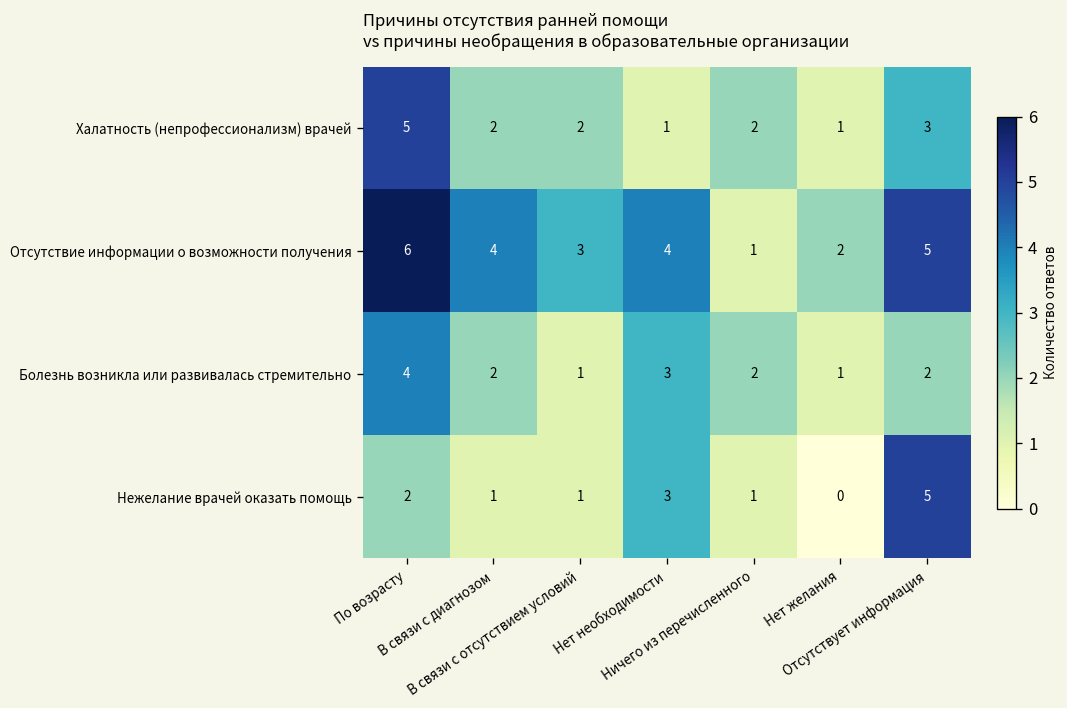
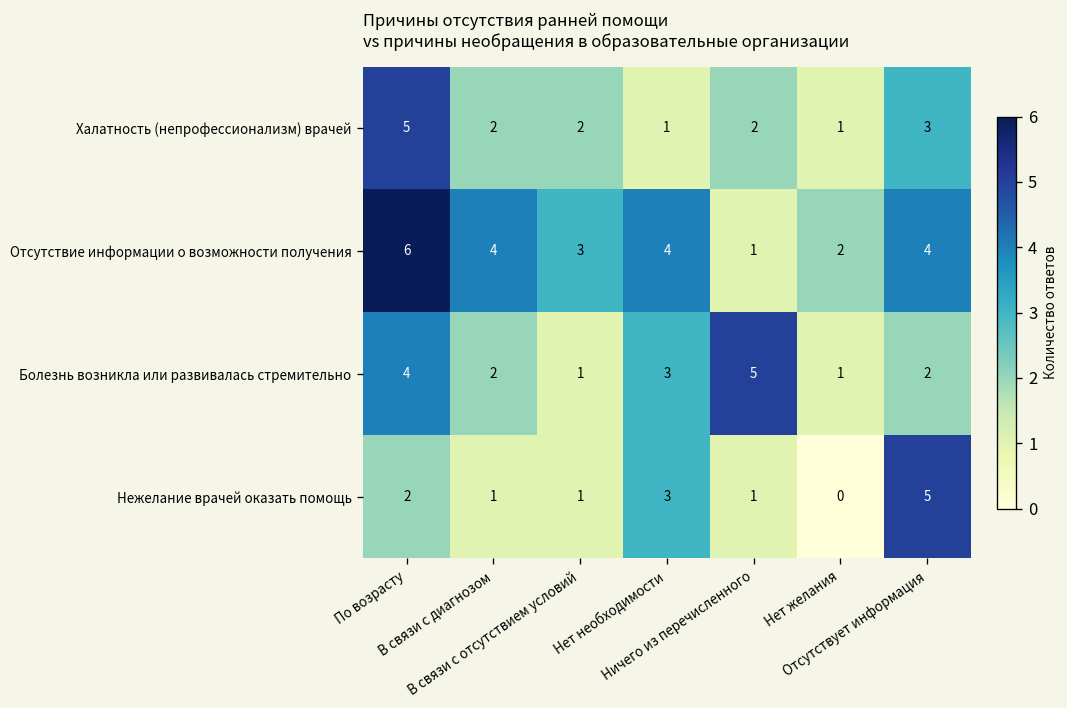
Отсутствие информации о возможности получения, Отсутствует информация: 5 -> 4
Болезнь возникла или развивалась стремительно, Ничего из перечисленного: 2 -> 5
